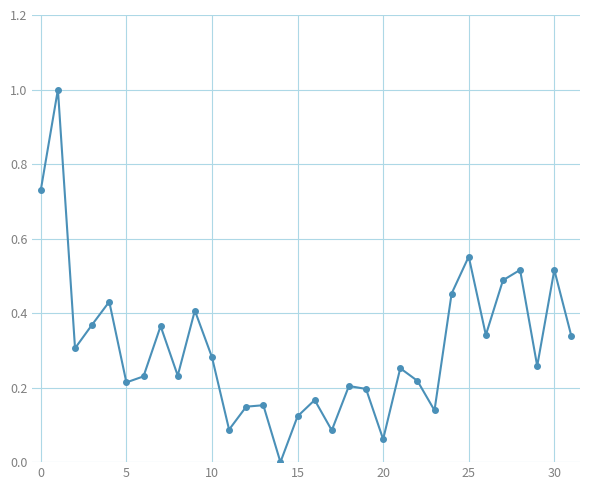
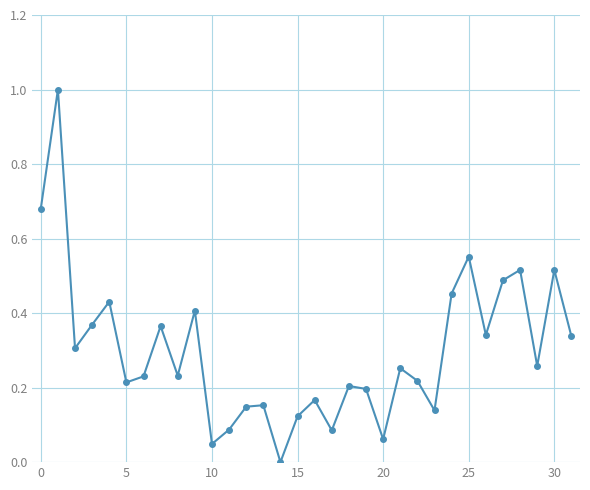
0: 0.73 -> 0.68
10: 0.28 -> 0.05
